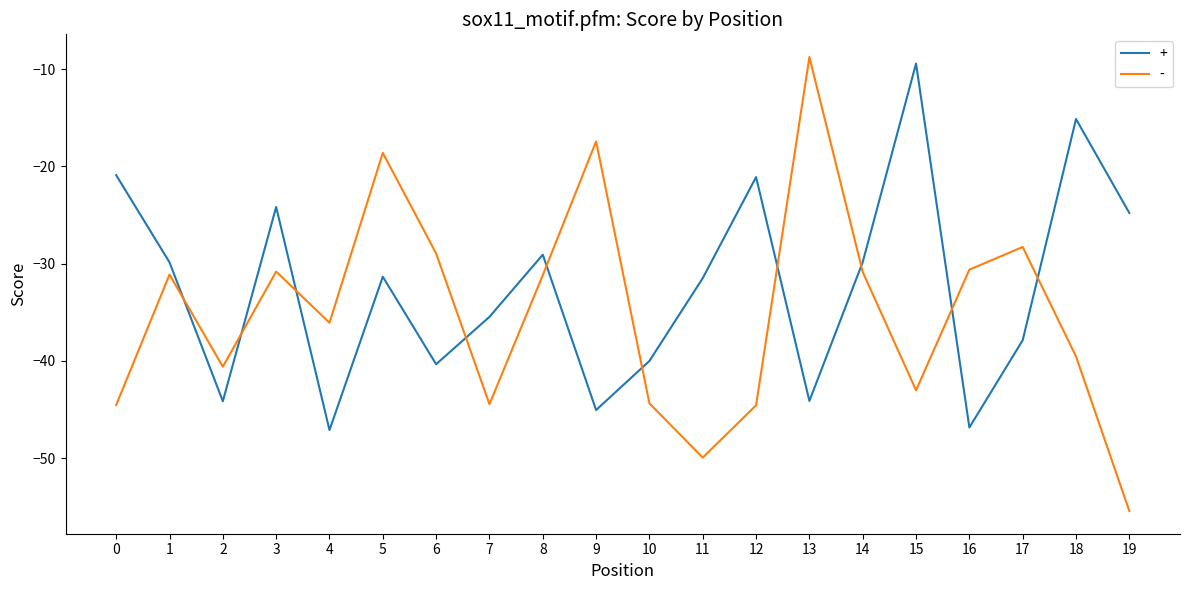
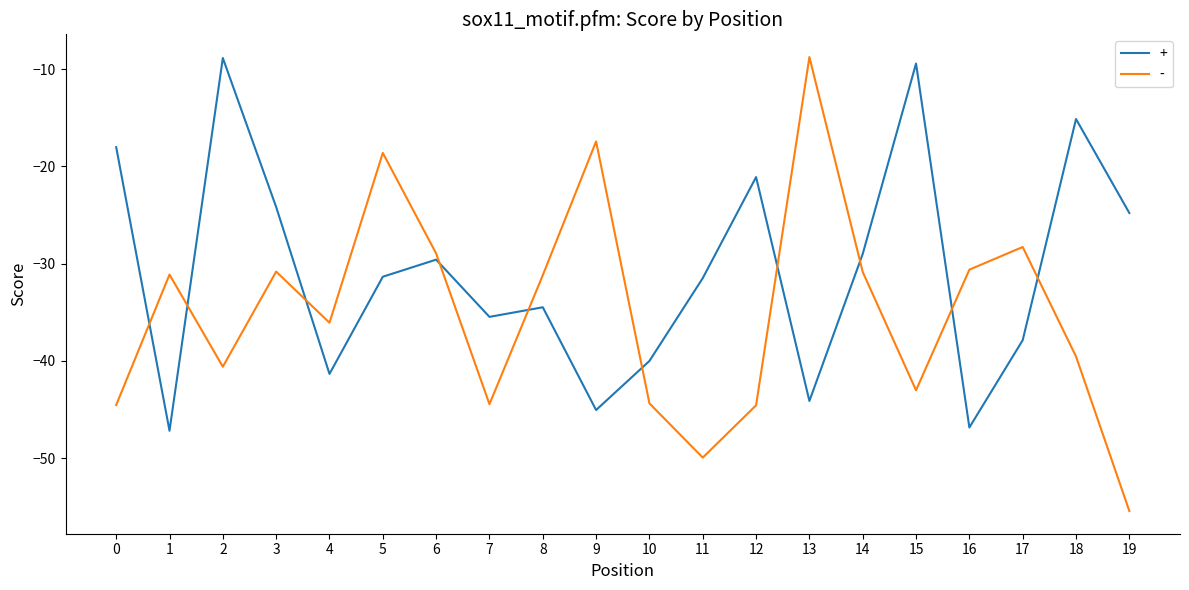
+, 0: -21 -> -18
+, 1: -30 -> -47
+, 2: -44 -> -9
+, 4: -47 -> -41
+, 6: -40 -> -30
+, 8: -29 -> -34
+, 14: -30 -> -29
